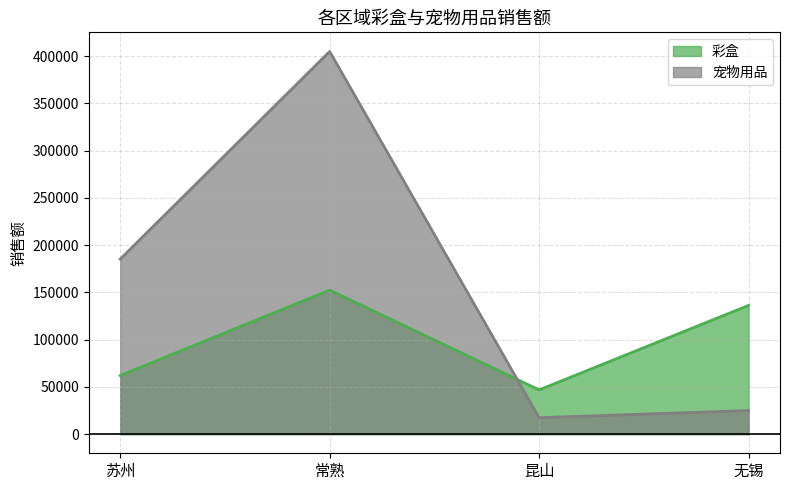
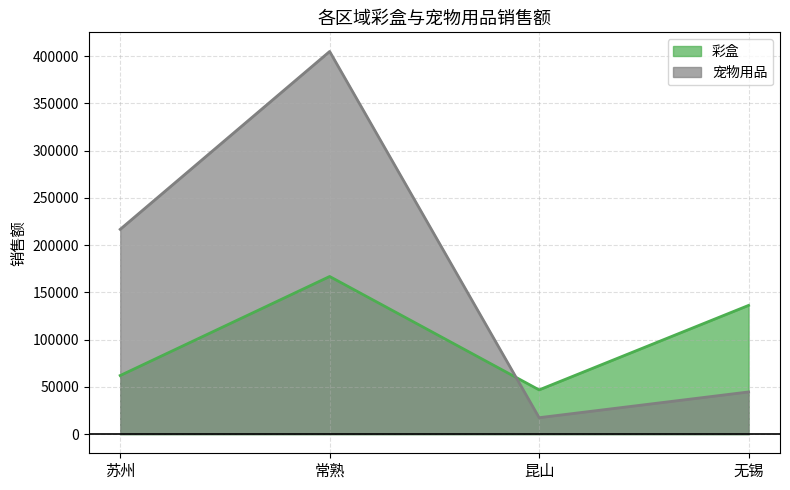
宠物用品, 苏州: 190000 -> 220000
彩盒, 常熟: 150000 -> 170000
宠物用品, 无锡: 20000 -> 40000
